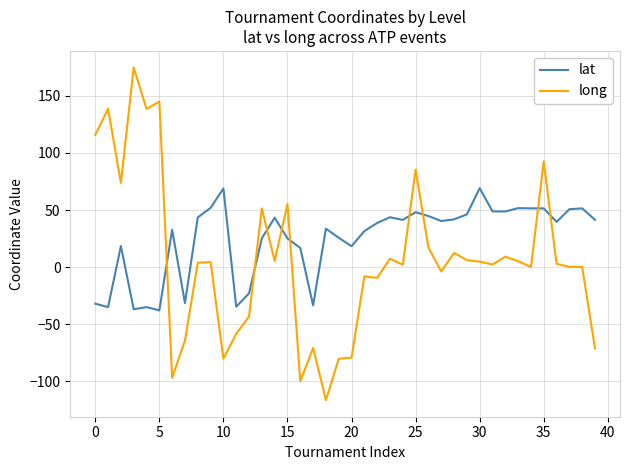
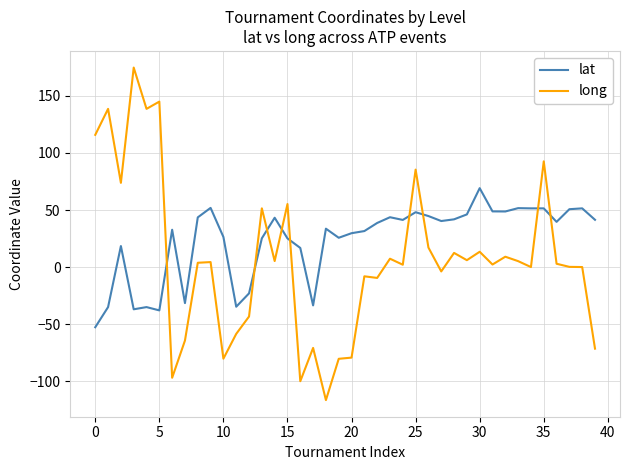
lat, 0: -32 -> -53
lat, 10: 69 -> 26
lat, 20: 18 -> 30
long, 30: 5 -> 14
